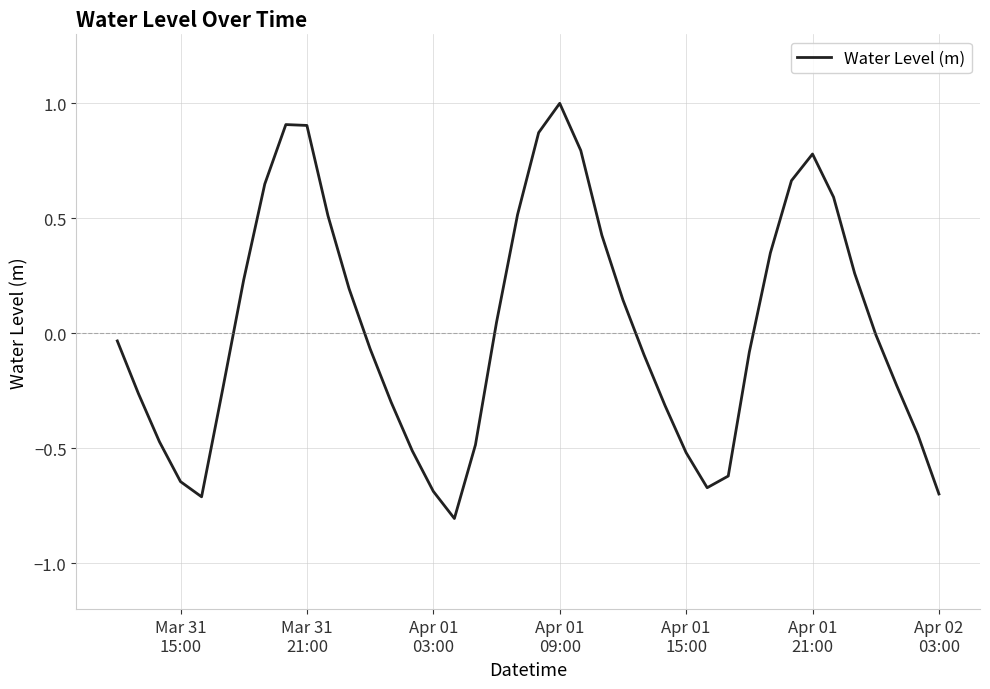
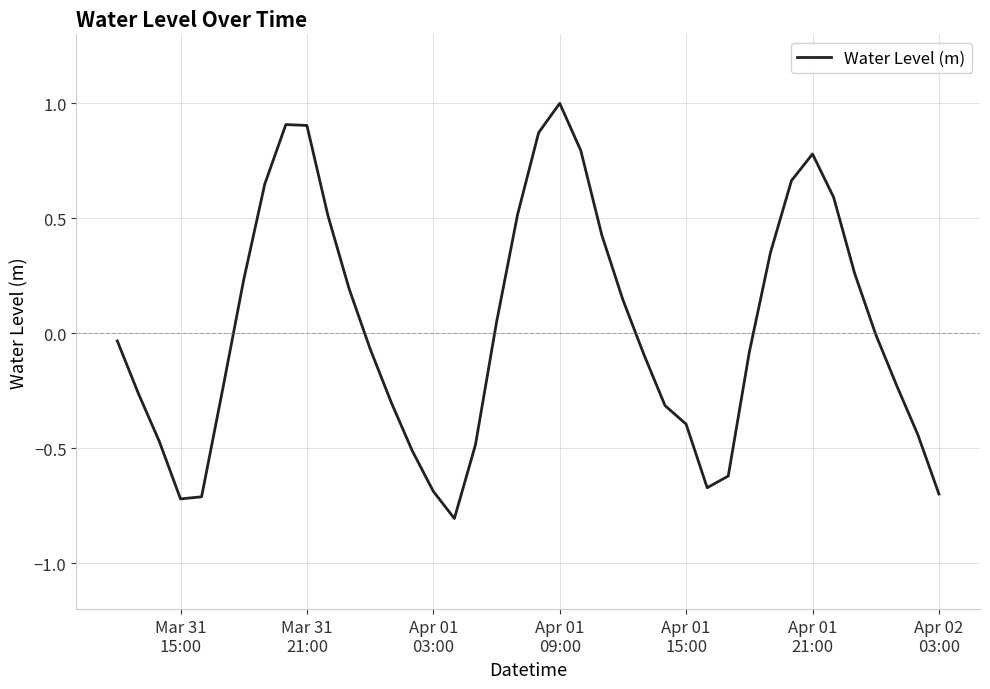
Mar 31 15:00: -0.65 -> -0.72
Apr 01 15:00: -0.52 -> -0.40
